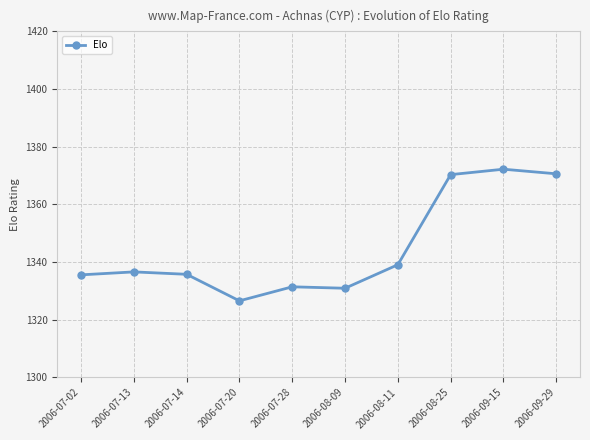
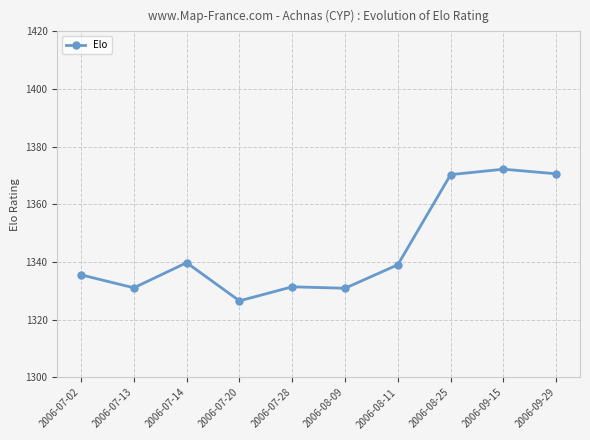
2006-07-13: 1337 -> 1331
2006-07-14: 1336 -> 1340
